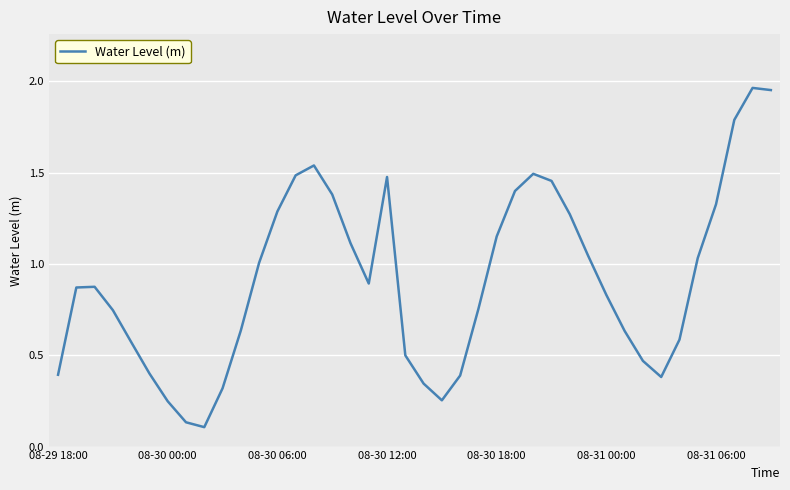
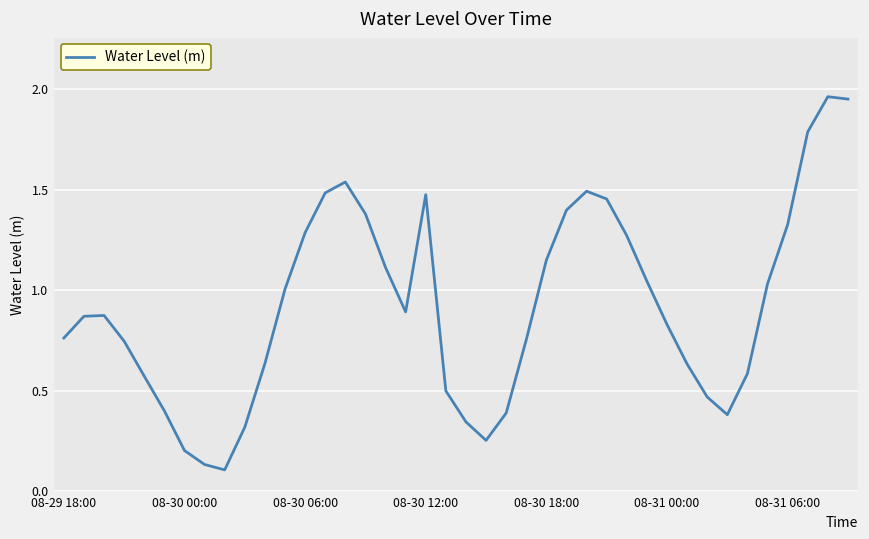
08-29 18:00: 0.39 -> 0.76
08-30 00:00: 0.25 -> 0.20
